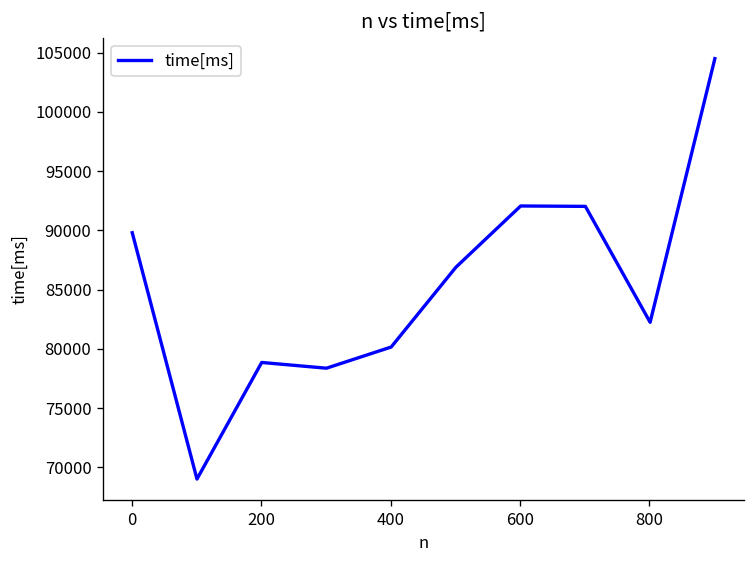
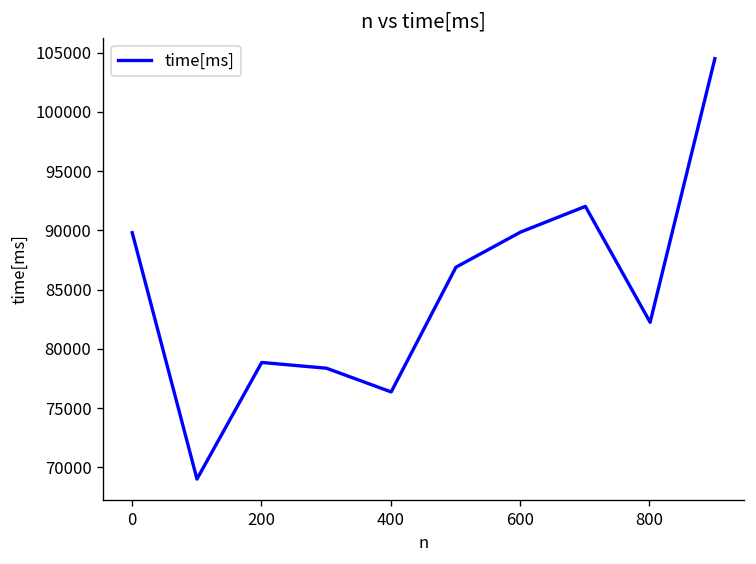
400: 80000 -> 76000
600: 92000 -> 90000
